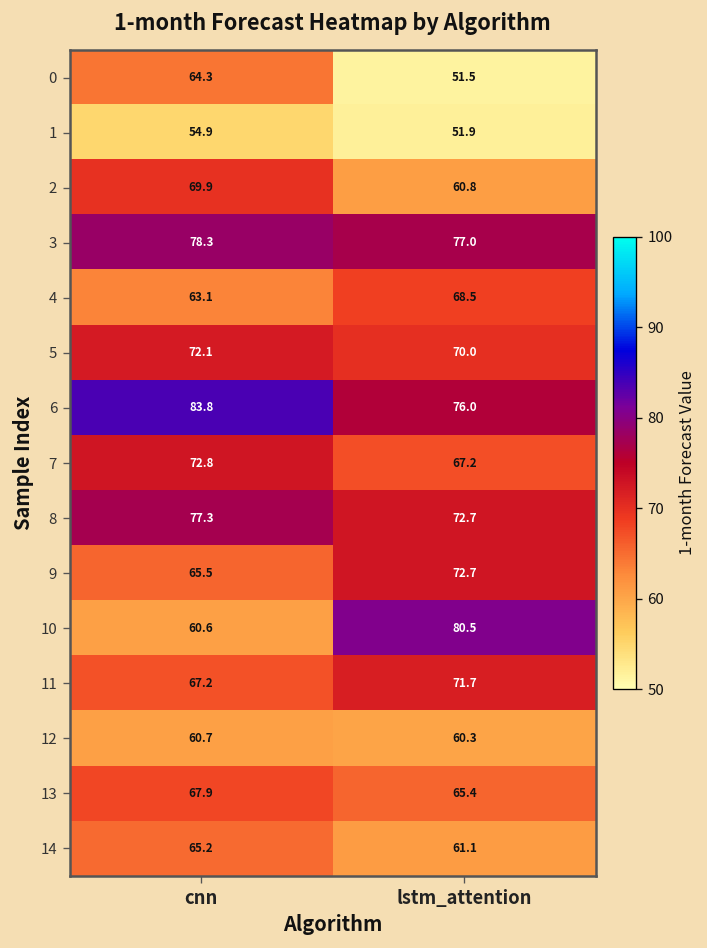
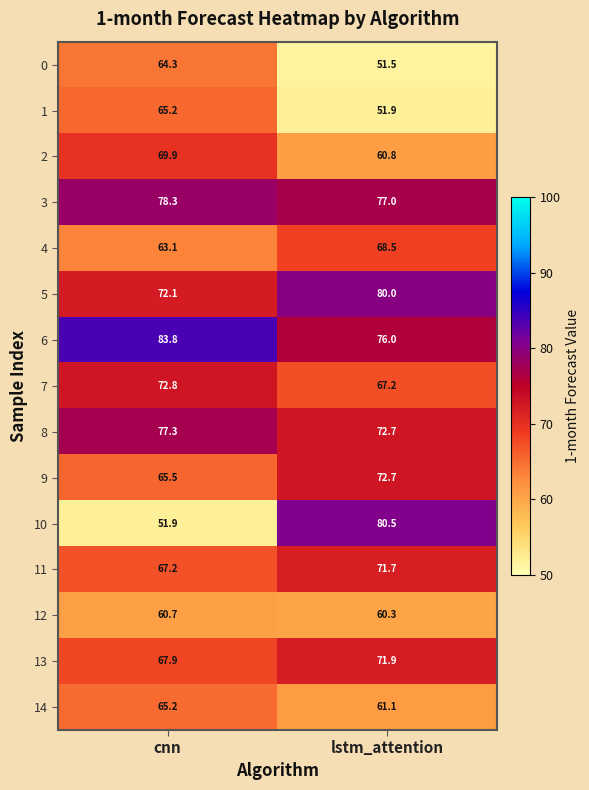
1, cnn: 54.9 -> 65.2
5, lstm_attention: 70.0 -> 80.0
10, cnn: 60.6 -> 51.9
13, lstm_attention: 65.4 -> 71.9
